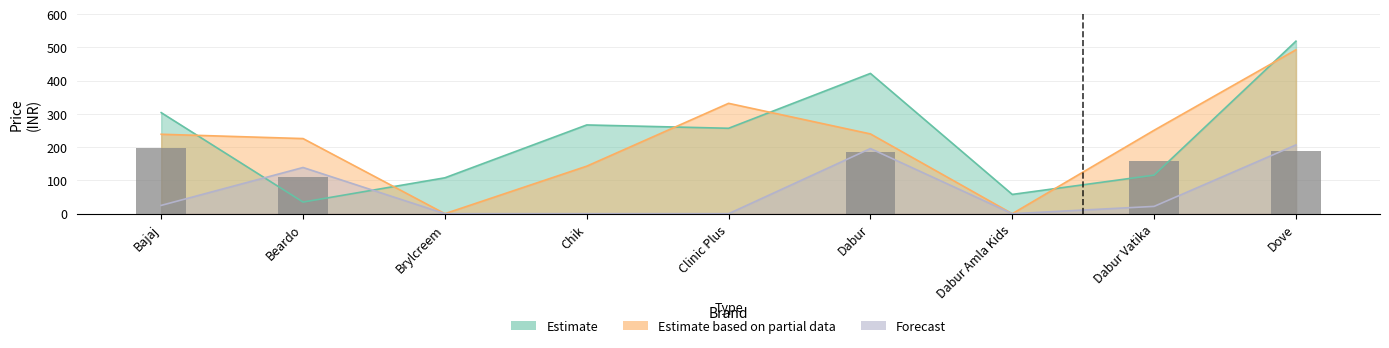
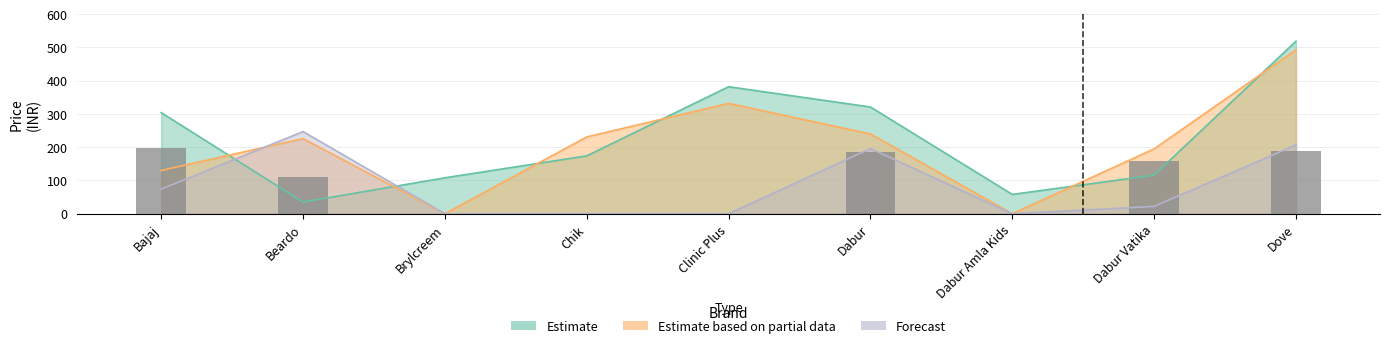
Estimate based on partial data, Bajaj: 240 -> 130
Forecast, Bajaj: 30 -> 70
Forecast, Beardo: 140 -> 250
Estimate, Chik: 270 -> 170
Estimate based on partial data, Chik: 140 -> 230
Estimate, Clinic Plus: 260 -> 380
Estimate, Dabur: 420 -> 320
Estimate based on partial data, Dabur Vatika: 250 -> 200
